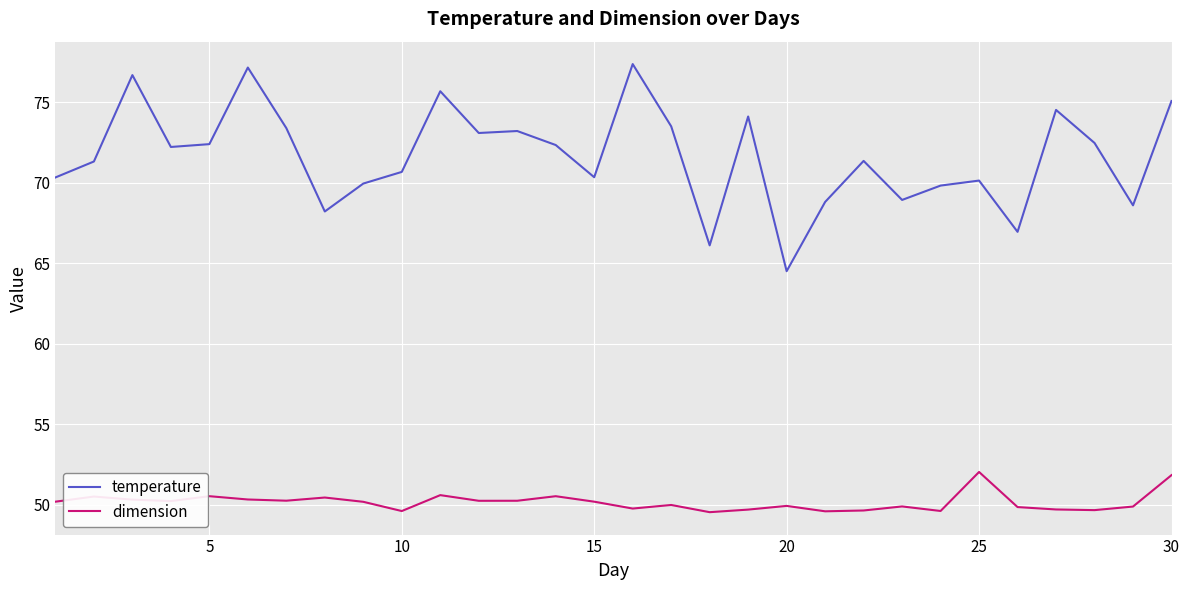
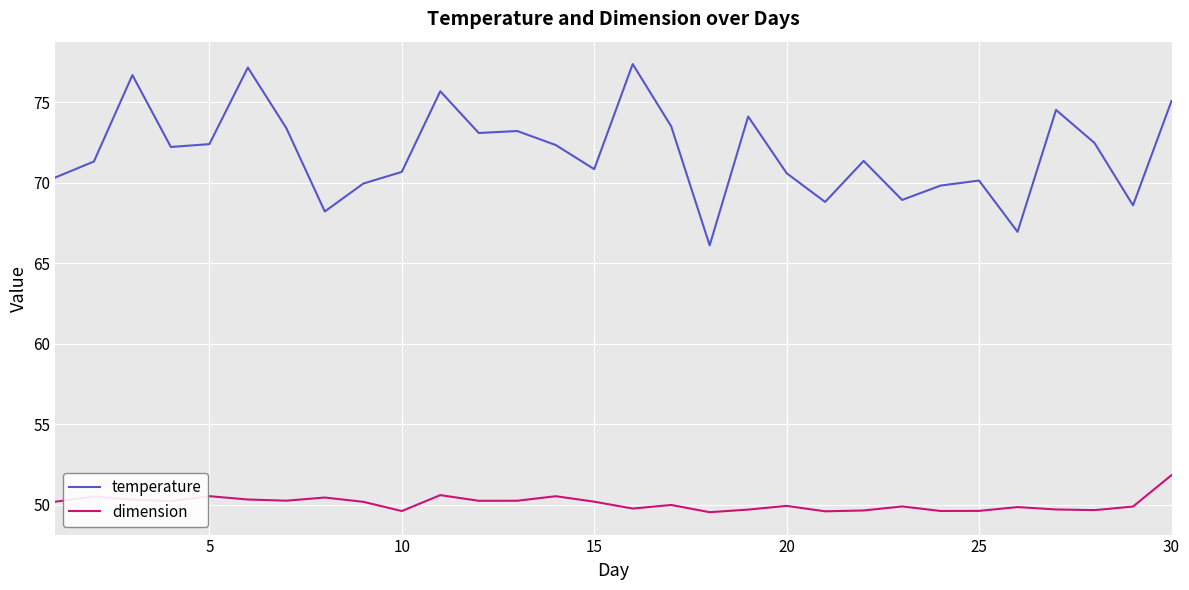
temperature, 15: 70.3 -> 70.8
temperature, 20: 64.5 -> 70.6
dimension, 25: 52.0 -> 49.6
